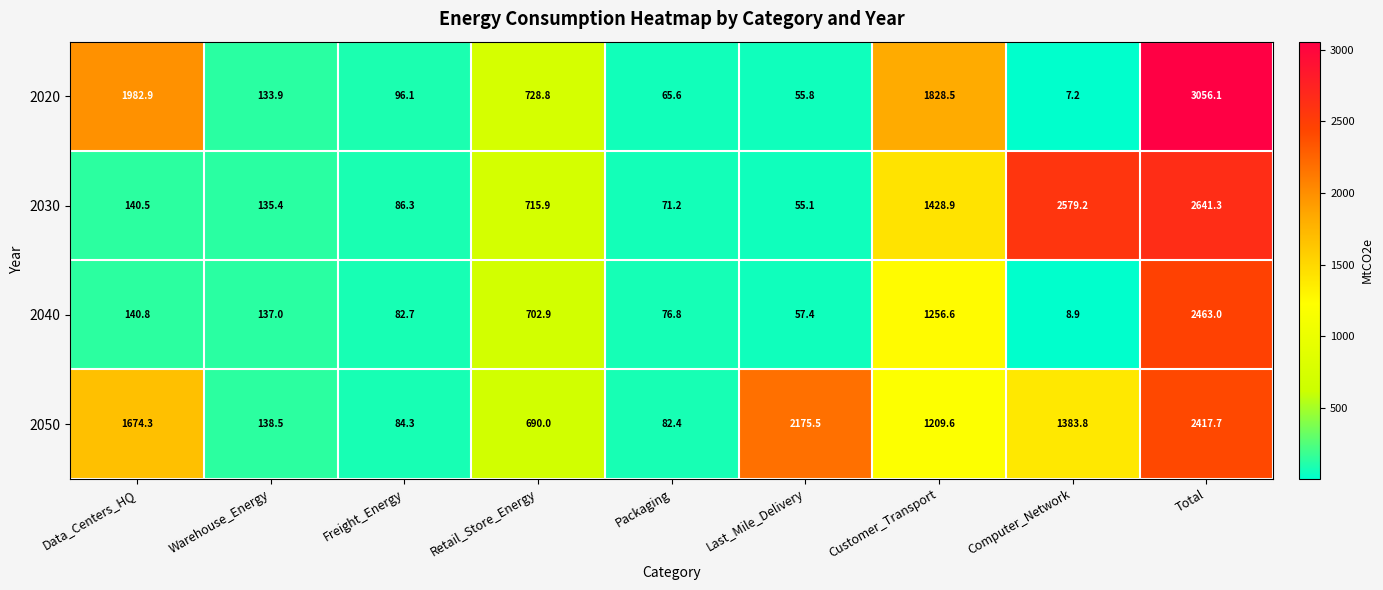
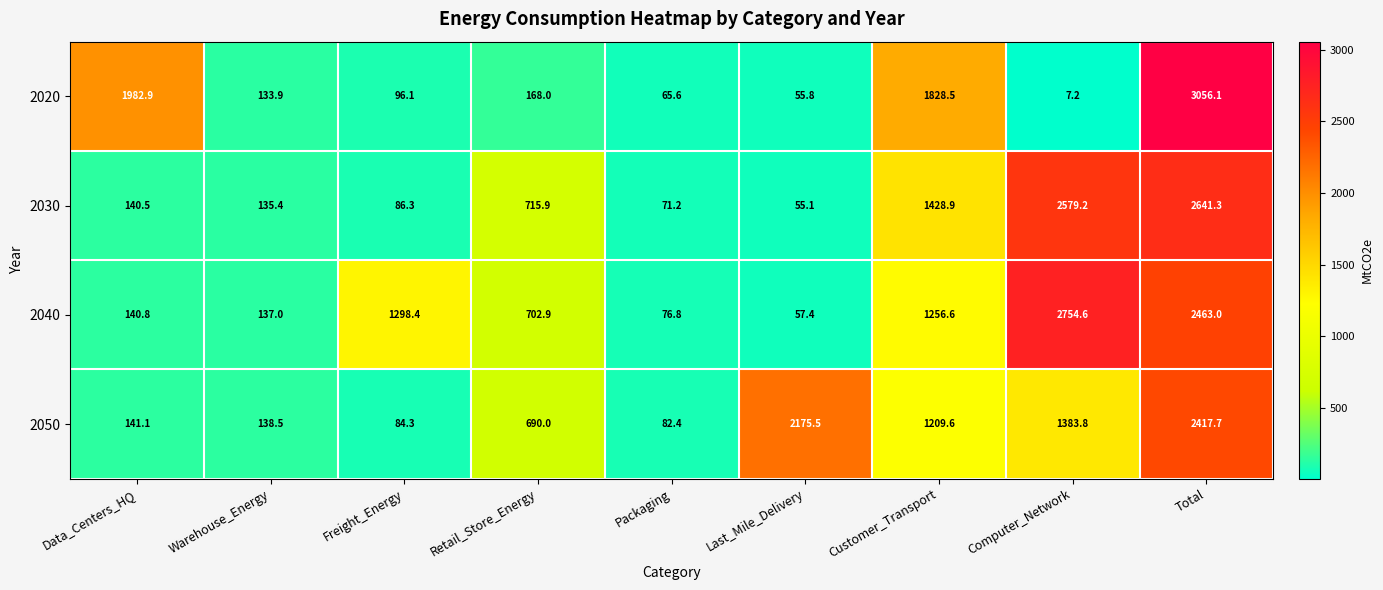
2020, Retail_Store_Energy: 728.8 -> 168.0
2040, Freight_Energy: 82.7 -> 1298.4
2040, Computer_Network: 8.9 -> 2754.6
2050, Data_Centers_HQ: 1674.3 -> 141.1
